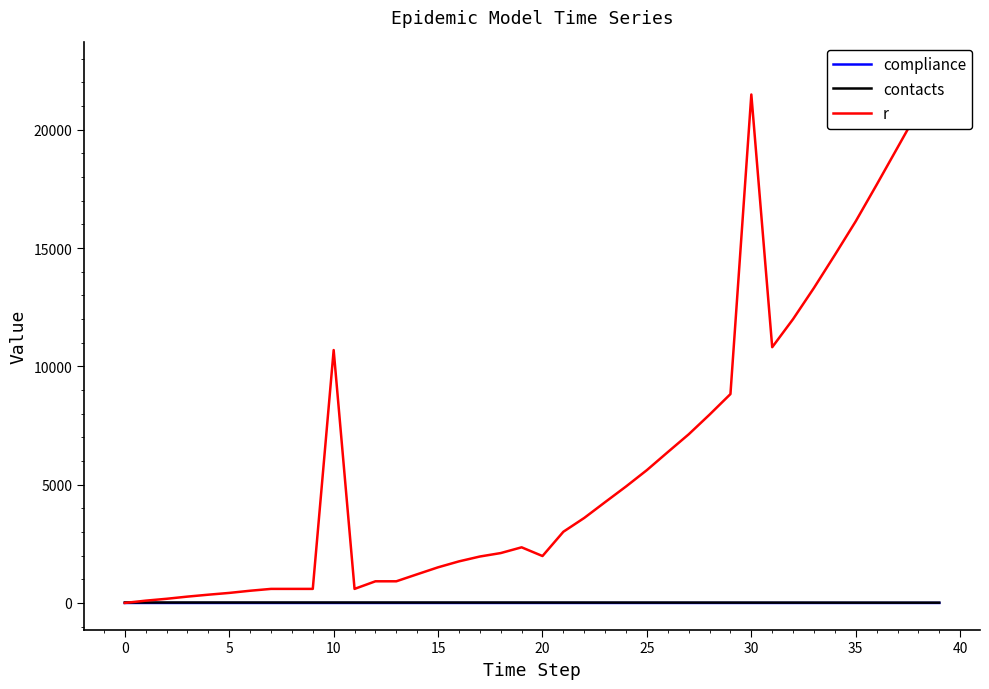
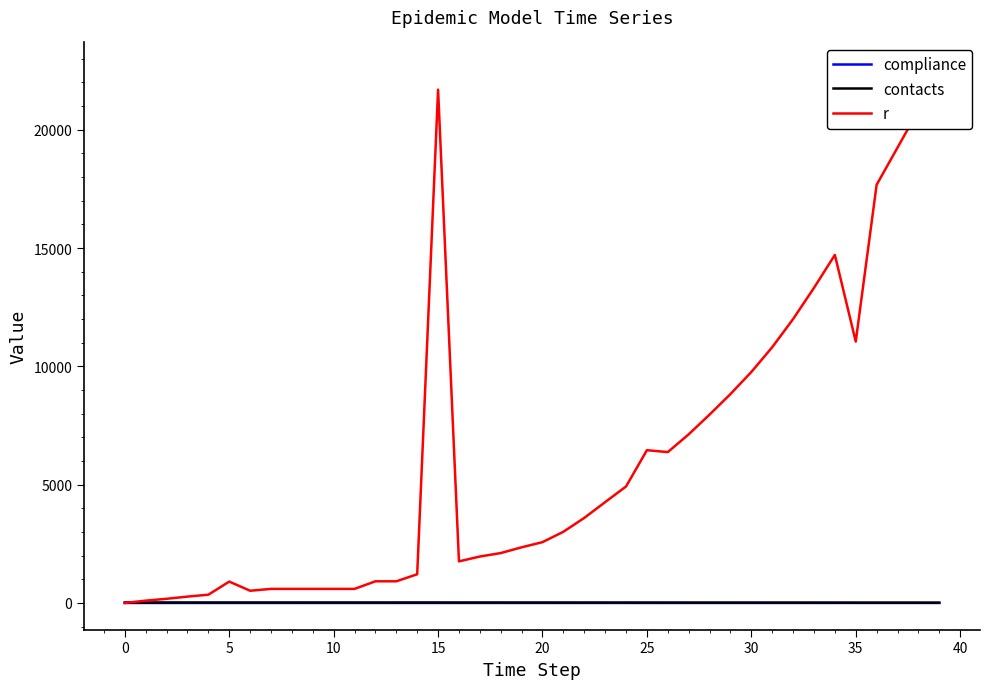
r, 5: 400 -> 900
r, 10: 10700 -> 600
r, 15: 1500 -> 21700
r, 20: 2000 -> 2600
r, 25: 5600 -> 6500
r, 30: 21500 -> 9800
r, 35: 16100 -> 11000
